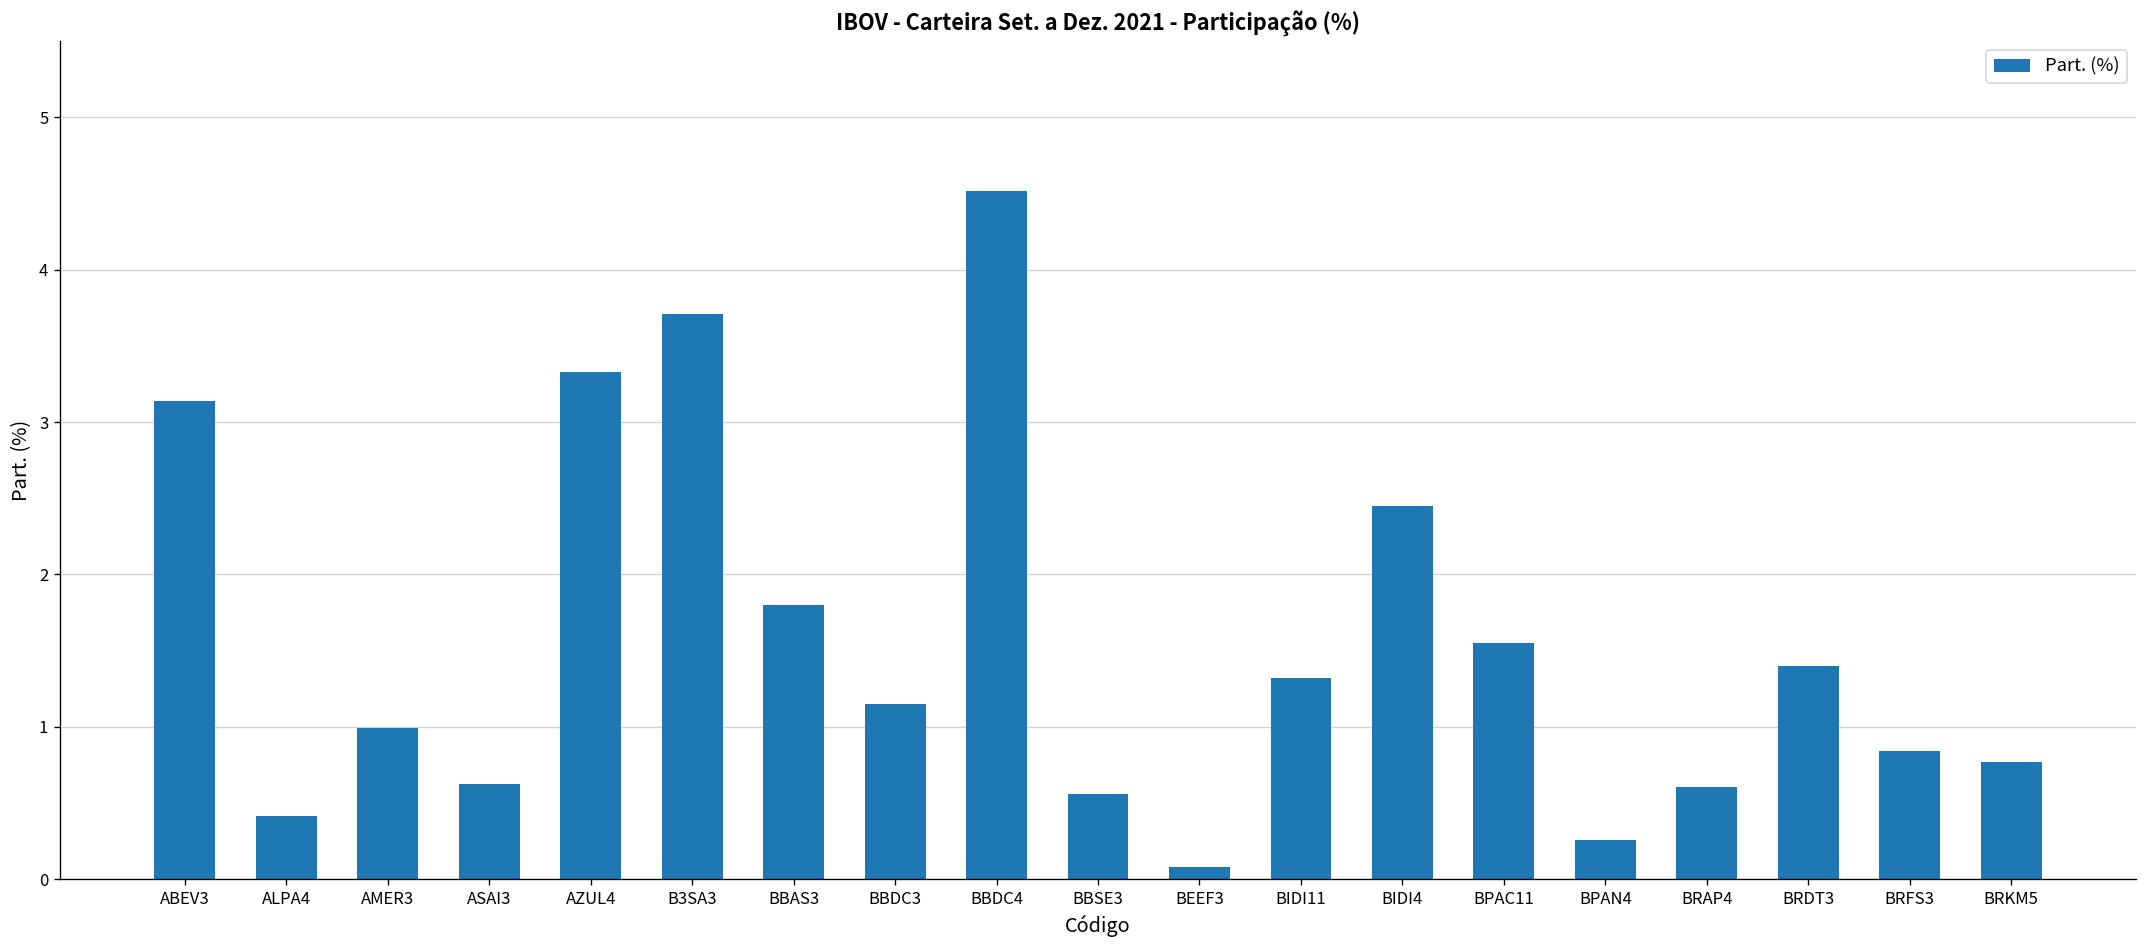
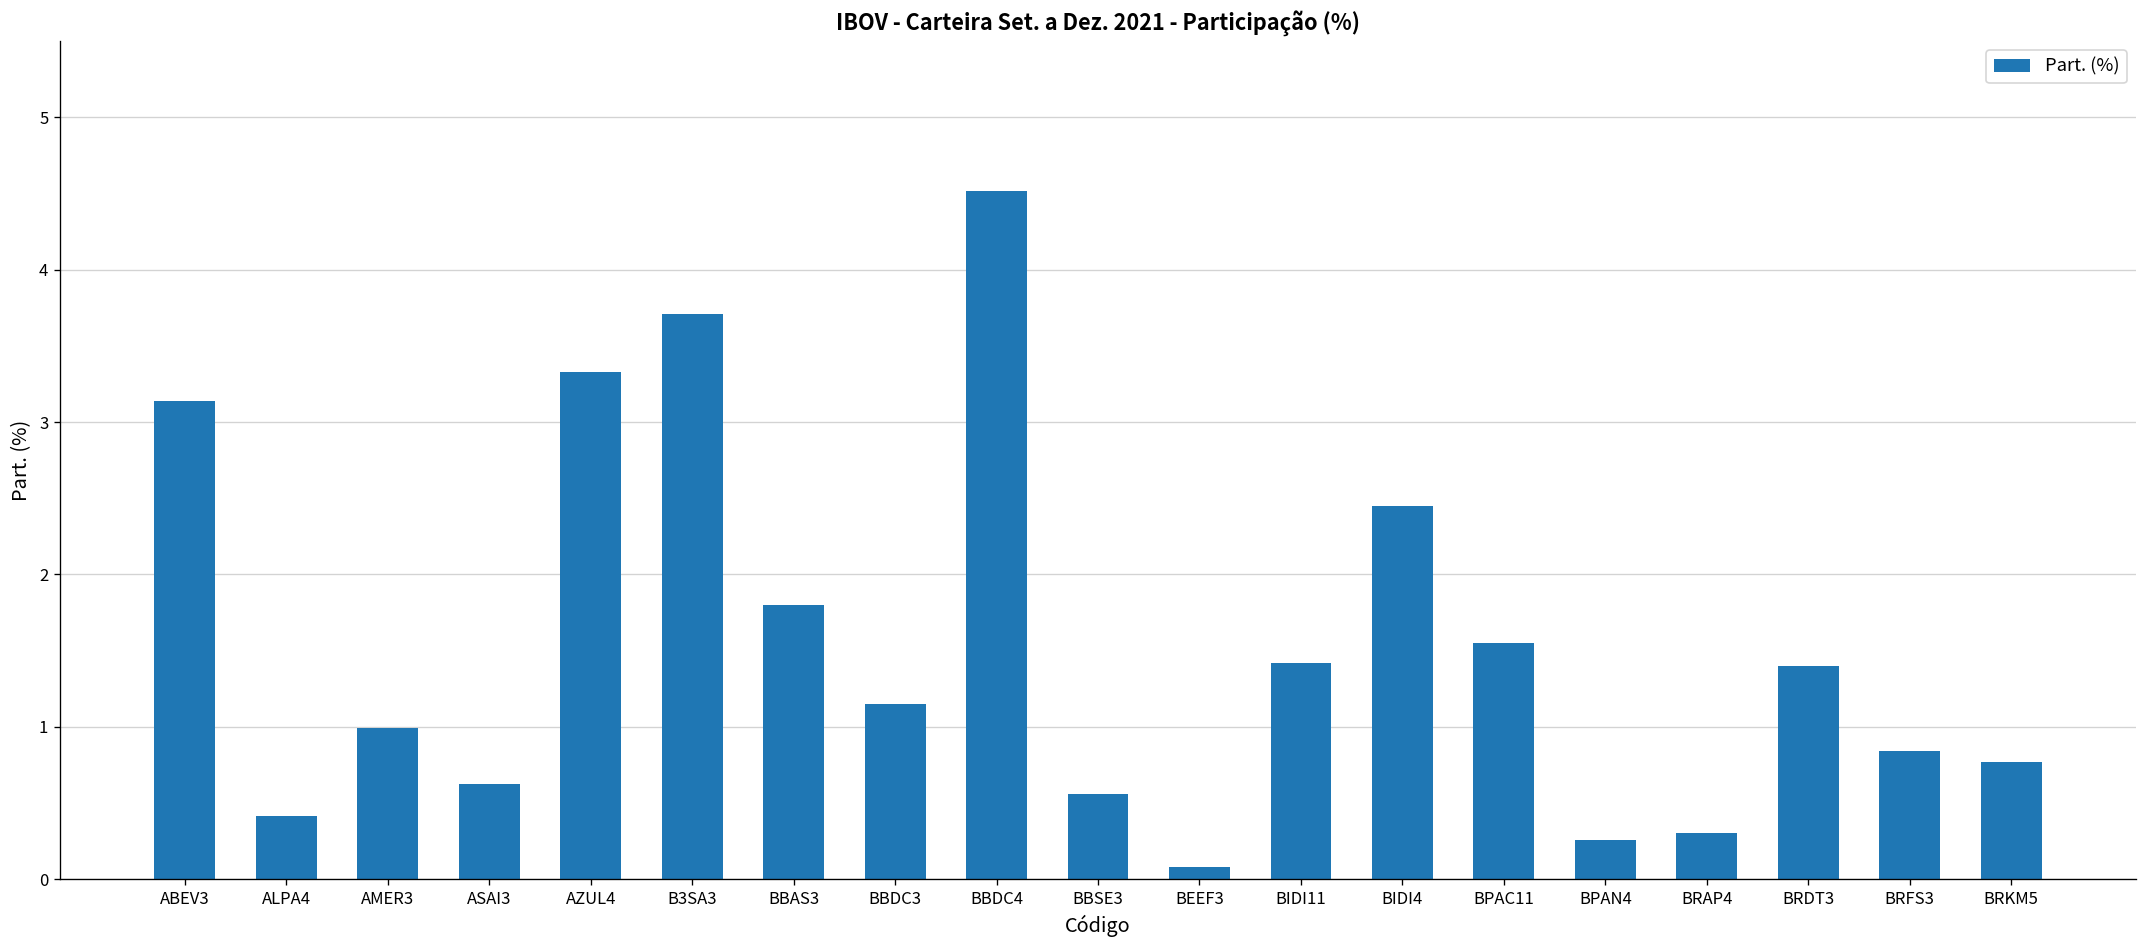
BIDI11: 1.32 -> 1.42
BRAP4: 0.61 -> 0.30
